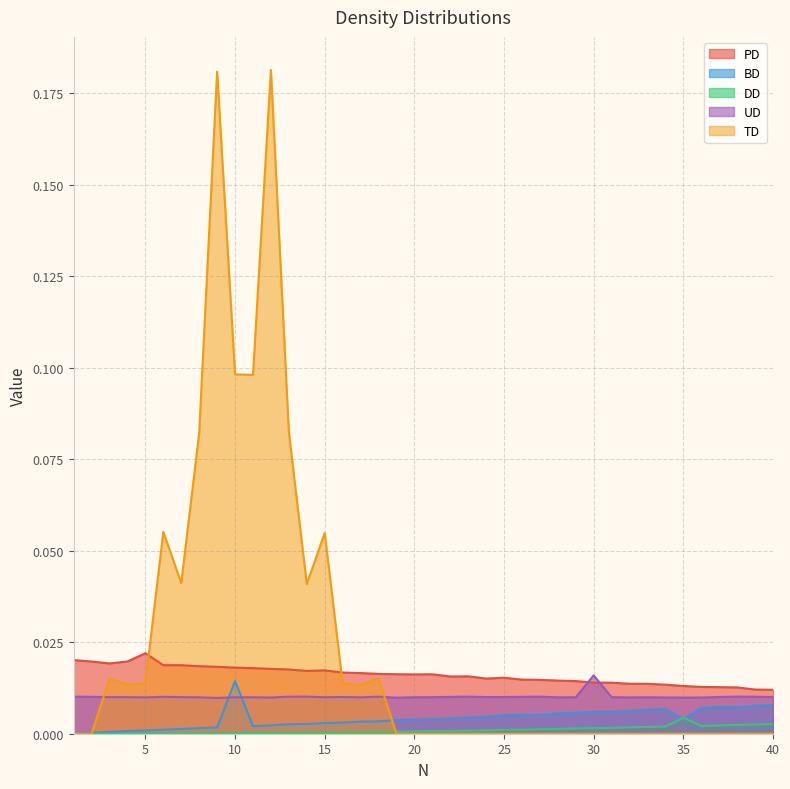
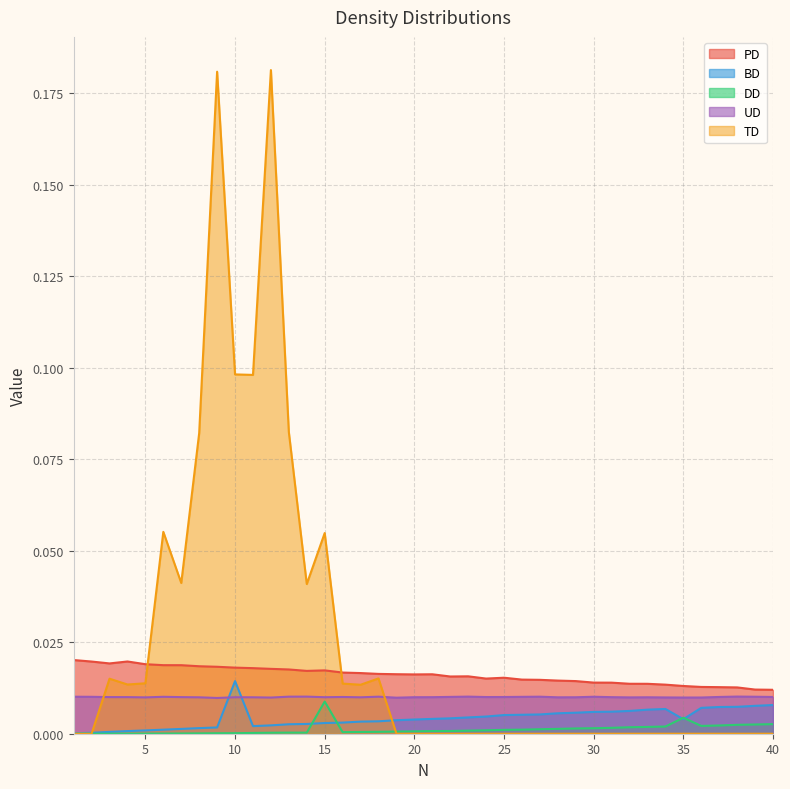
PD, 5: 0.022 -> 0.019
DD, 15: 0.000 -> 0.009
UD, 30: 0.016 -> 0.010
